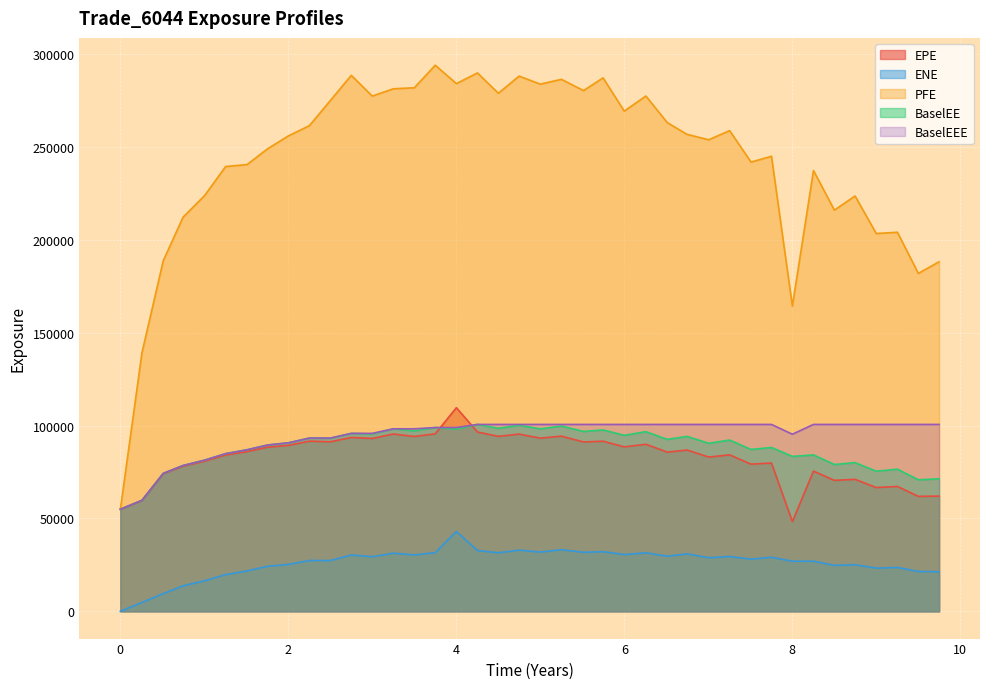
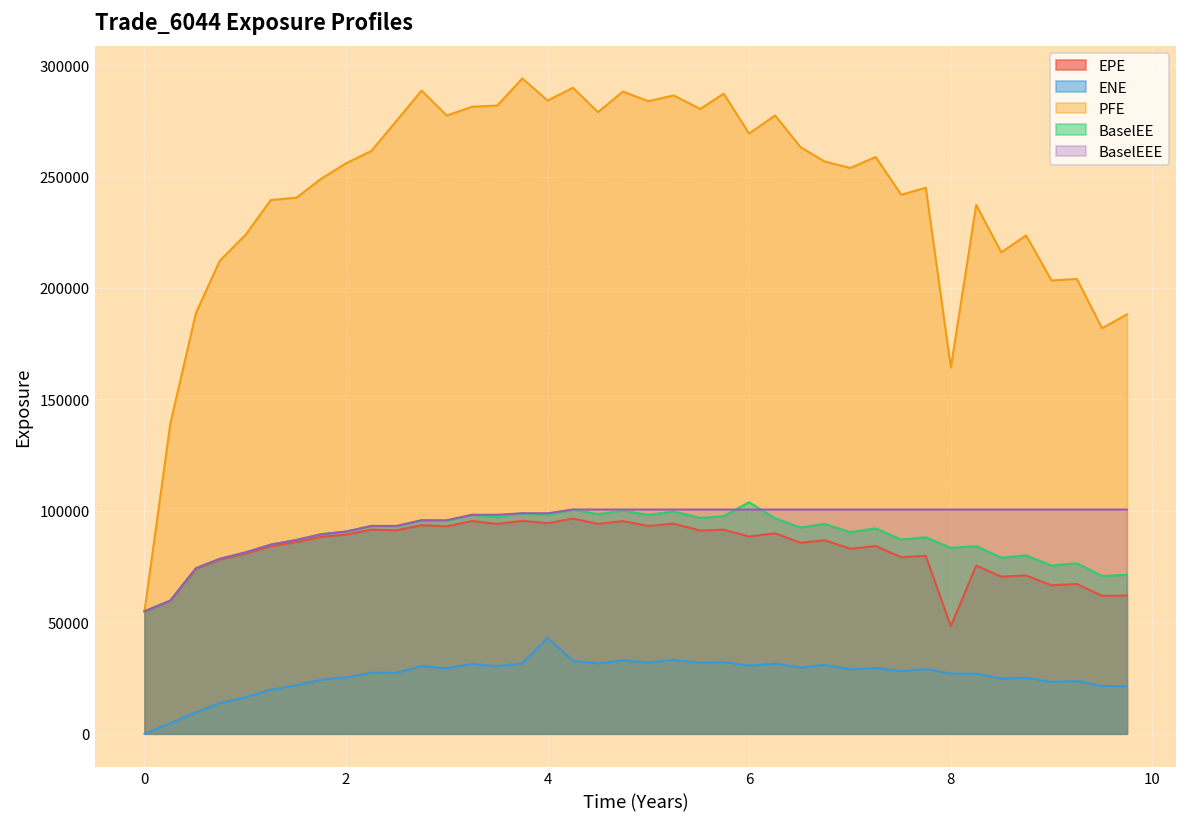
EPE, 4: 110000 -> 94000
BaselEE, 6: 95000 -> 104000
BaselEEE, 8: 95000 -> 101000
